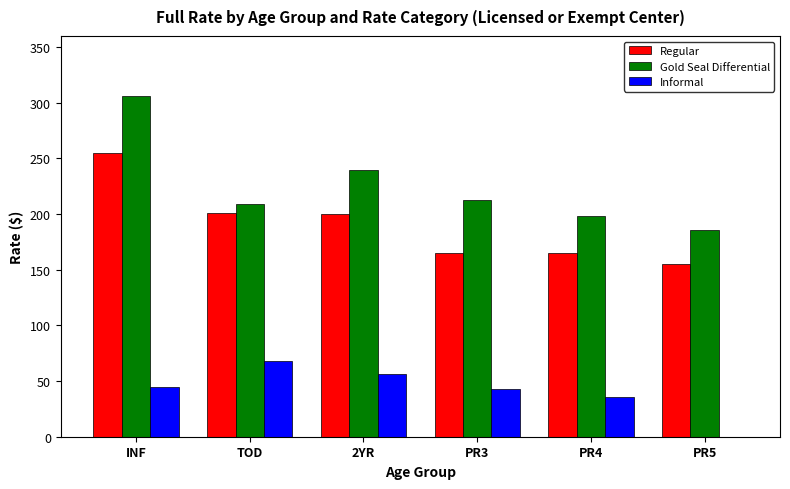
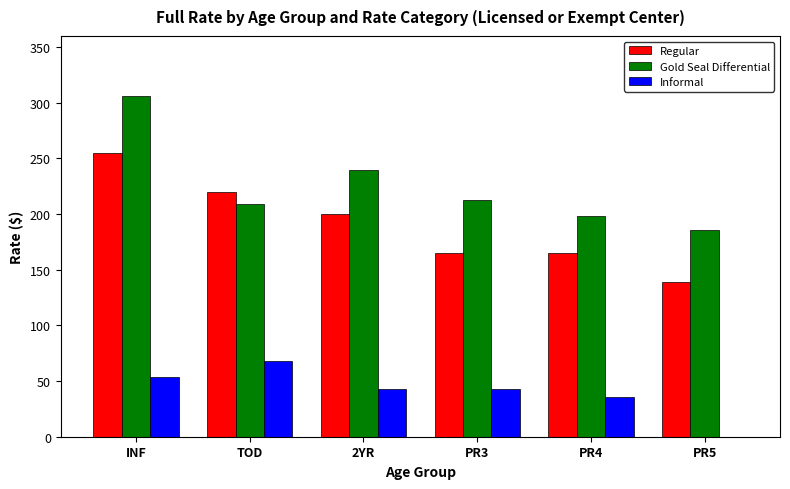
Informal, INF: 45 -> 54
Regular, TOD: 201 -> 220
Informal, 2YR: 57 -> 43
Regular, PR5: 155 -> 139
